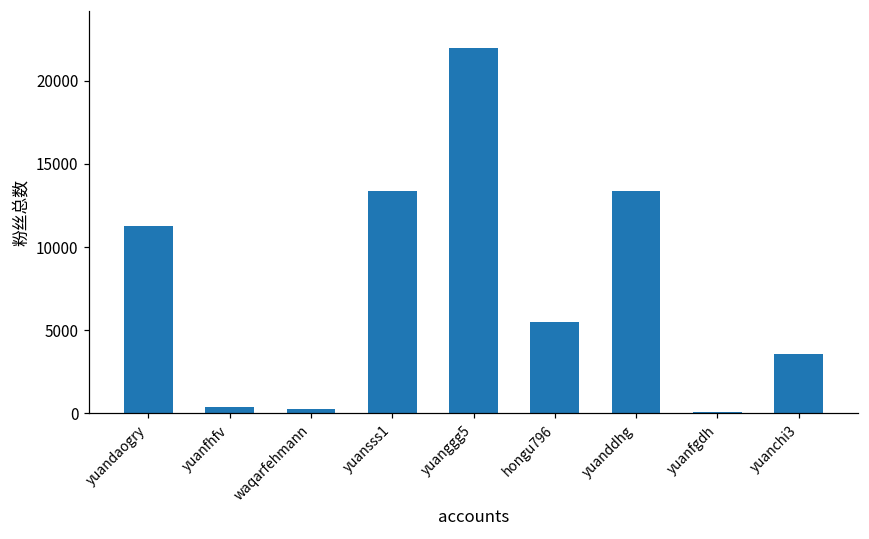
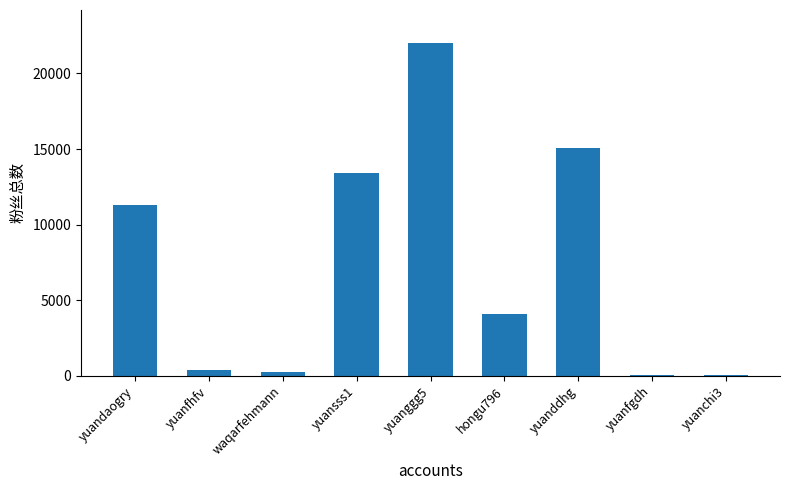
hongu796: 5500 -> 4100
yuanddhg: 13400 -> 15000
yuanchi3: 3600 -> 0
